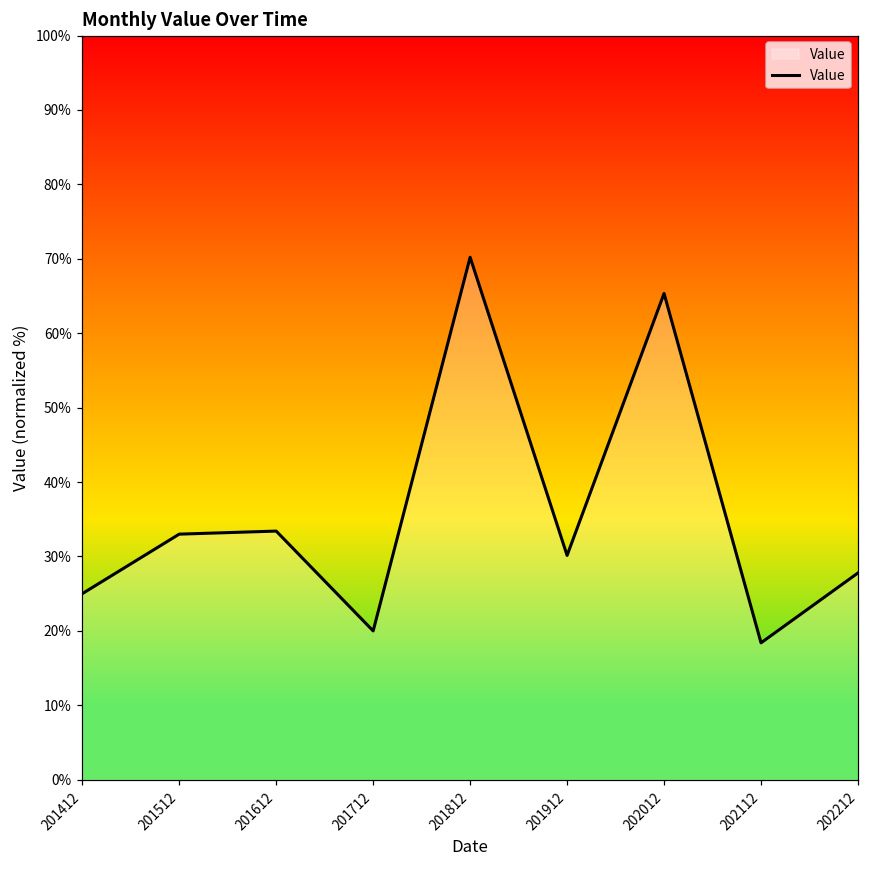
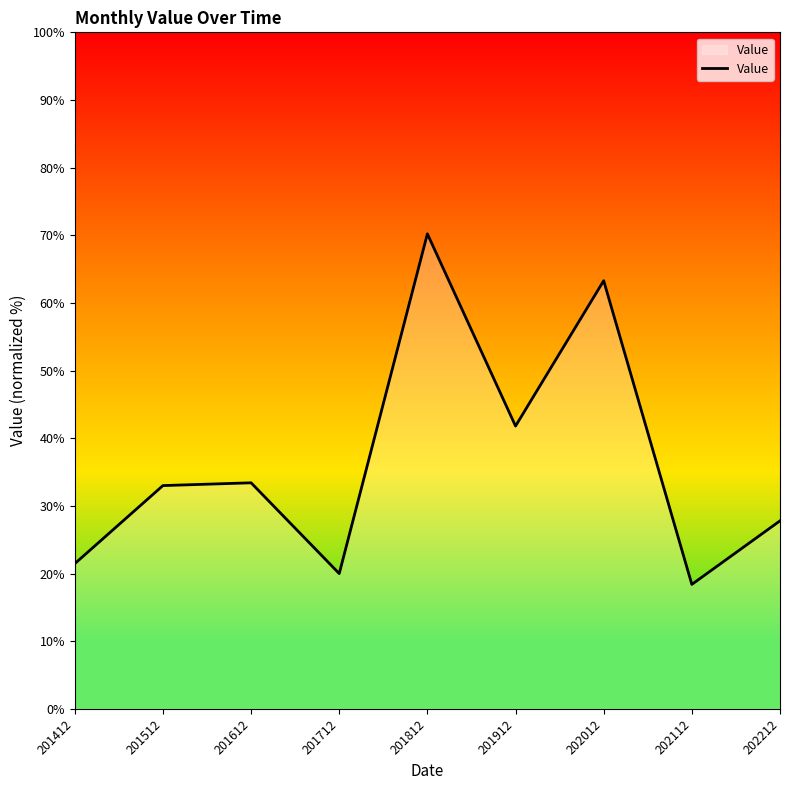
201412: 25% -> 21%
201912: 30% -> 42%
202012: 65% -> 63%
